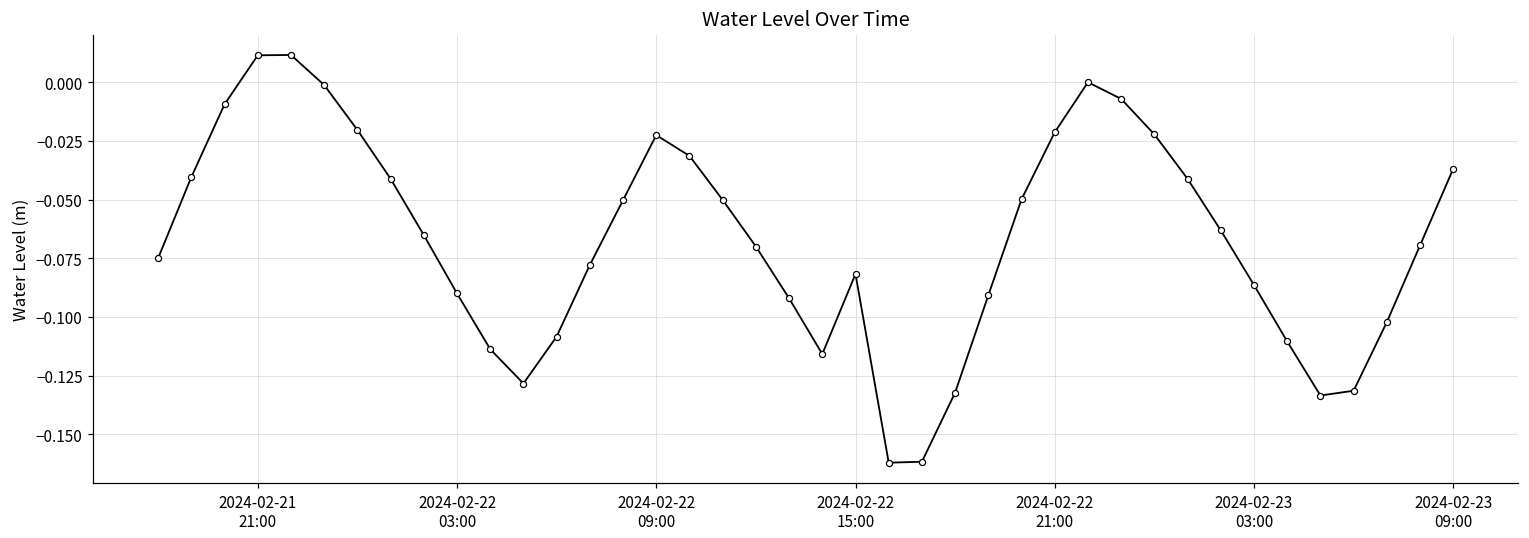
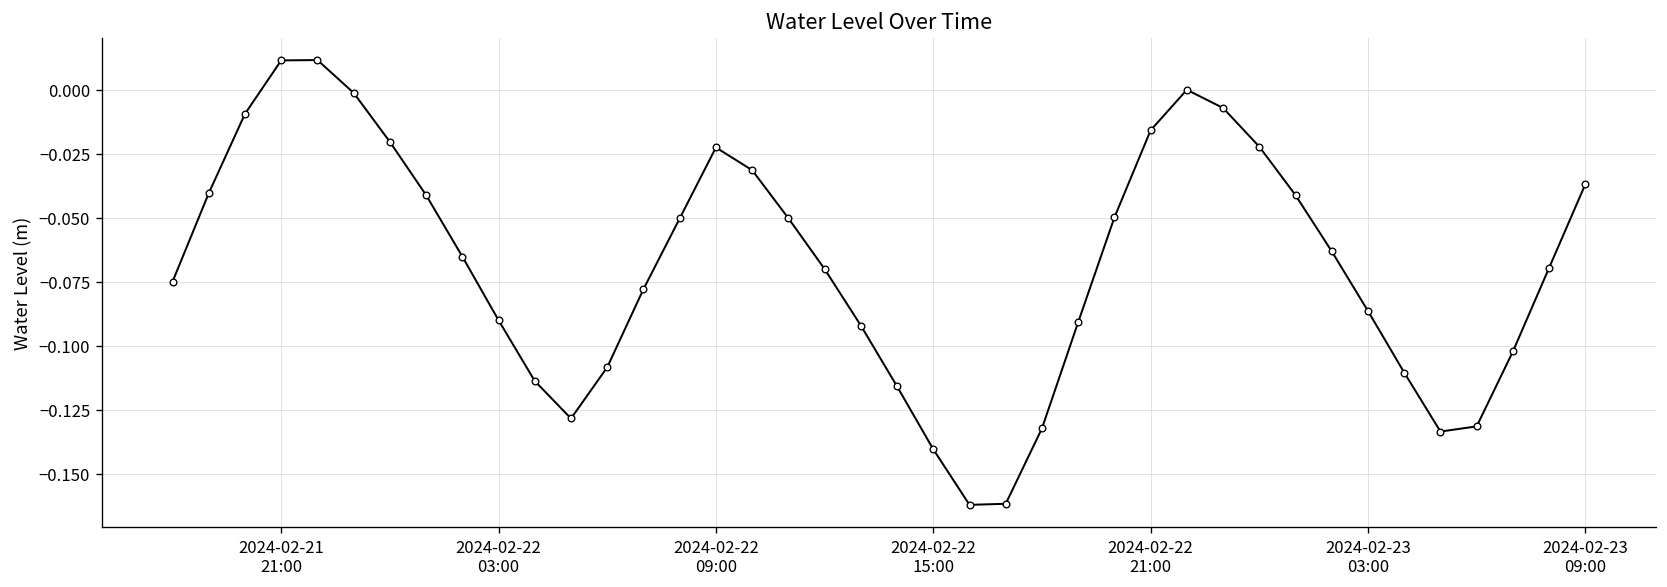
2024-02-22 15:00: -0.082 -> -0.140
2024-02-22 21:00: -0.021 -> -0.016
